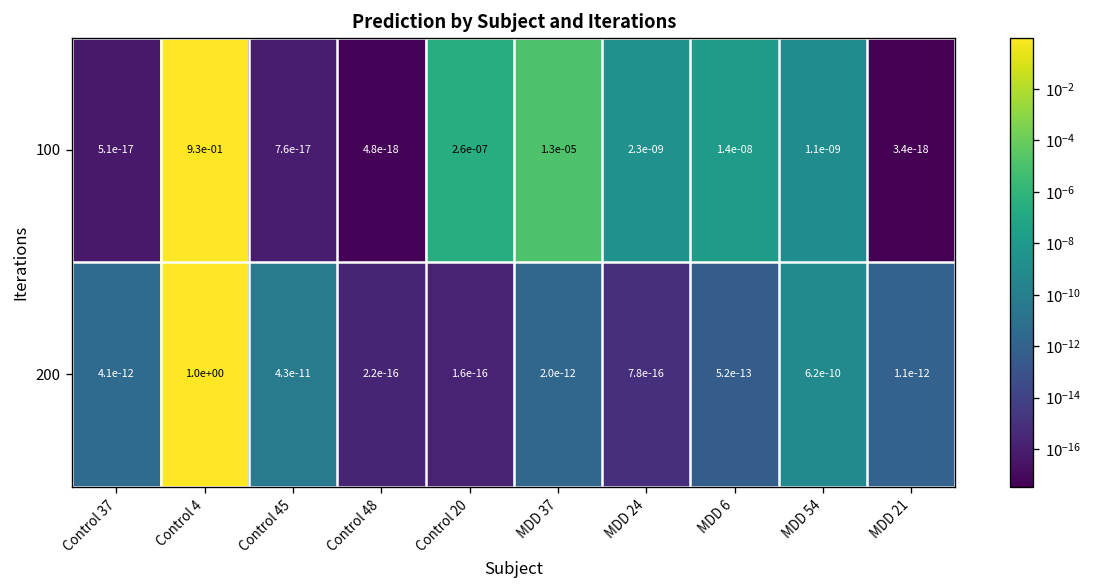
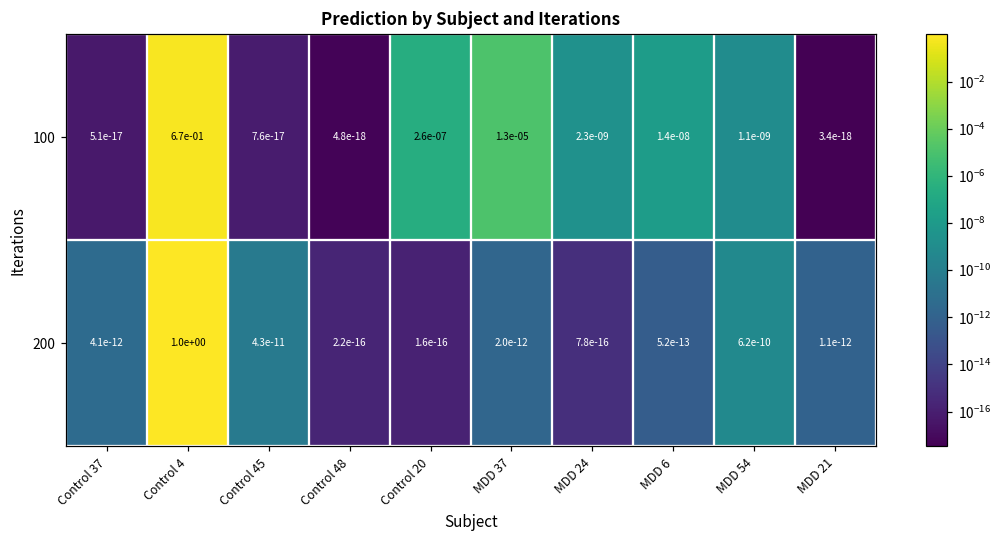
100, Control 4: 9.3e-01 -> 6.7e-01
